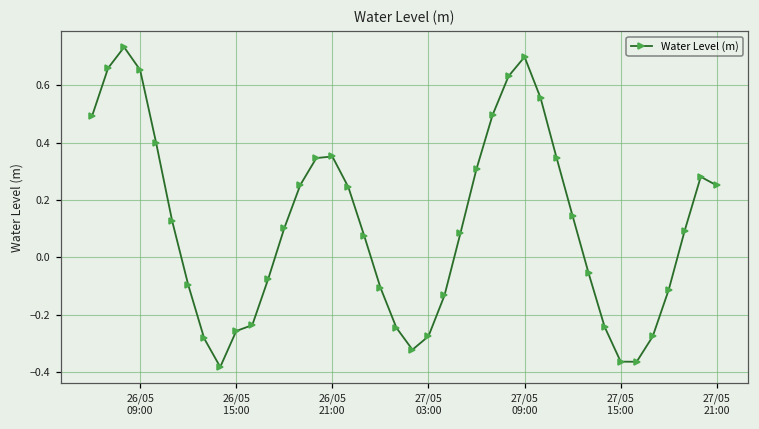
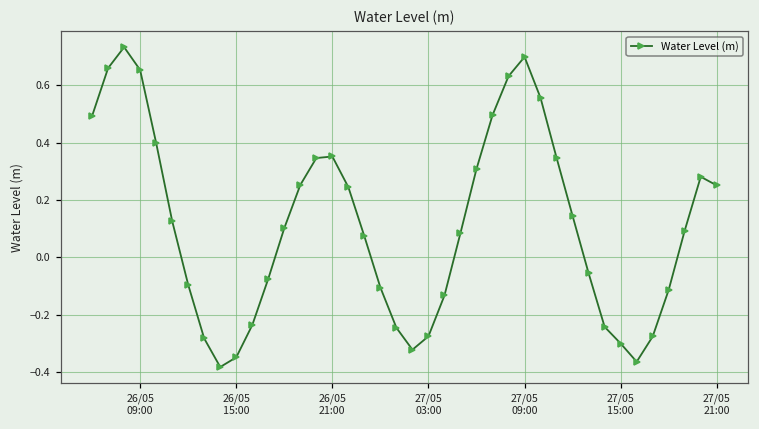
26/05 15:00: -0.26 -> -0.35
27/05 15:00: -0.36 -> -0.30
